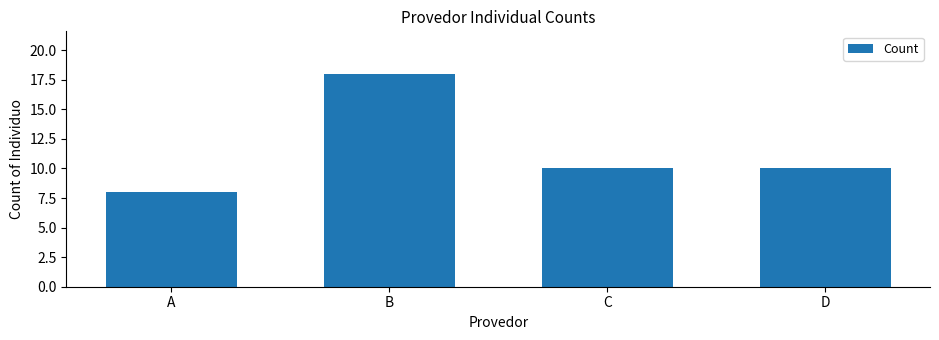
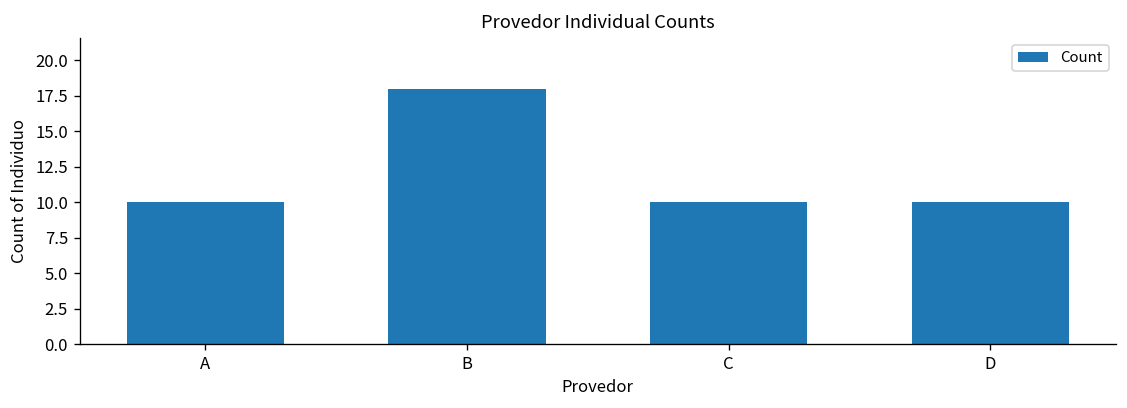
A: 8 -> 10
